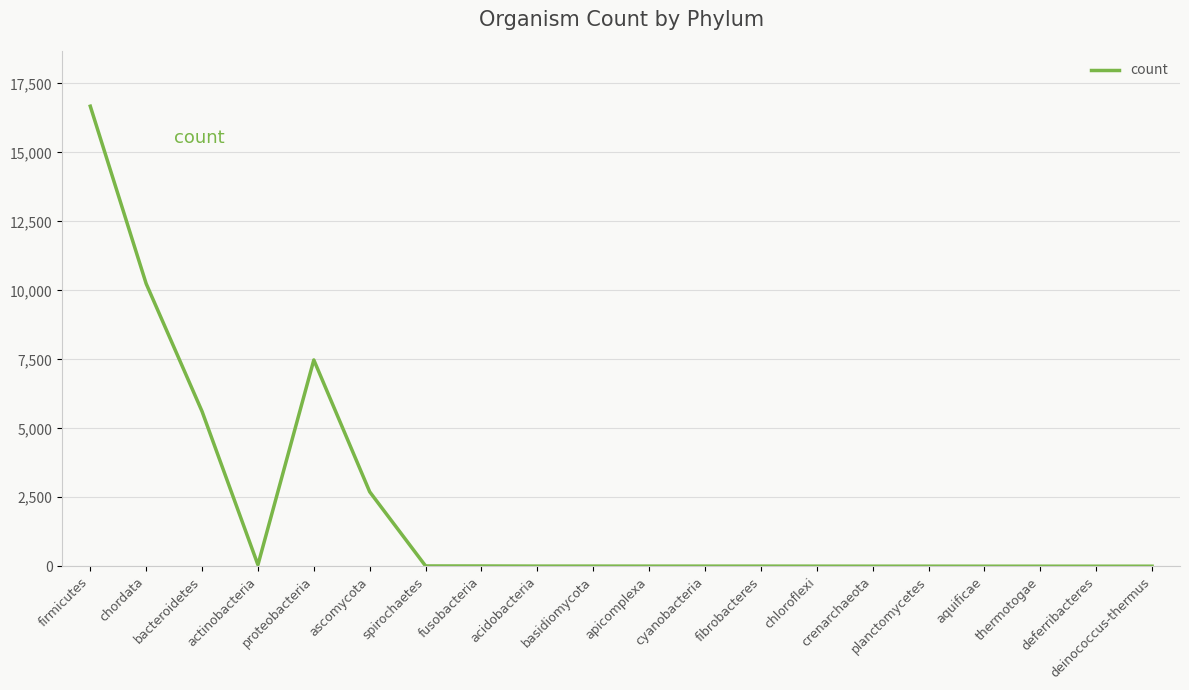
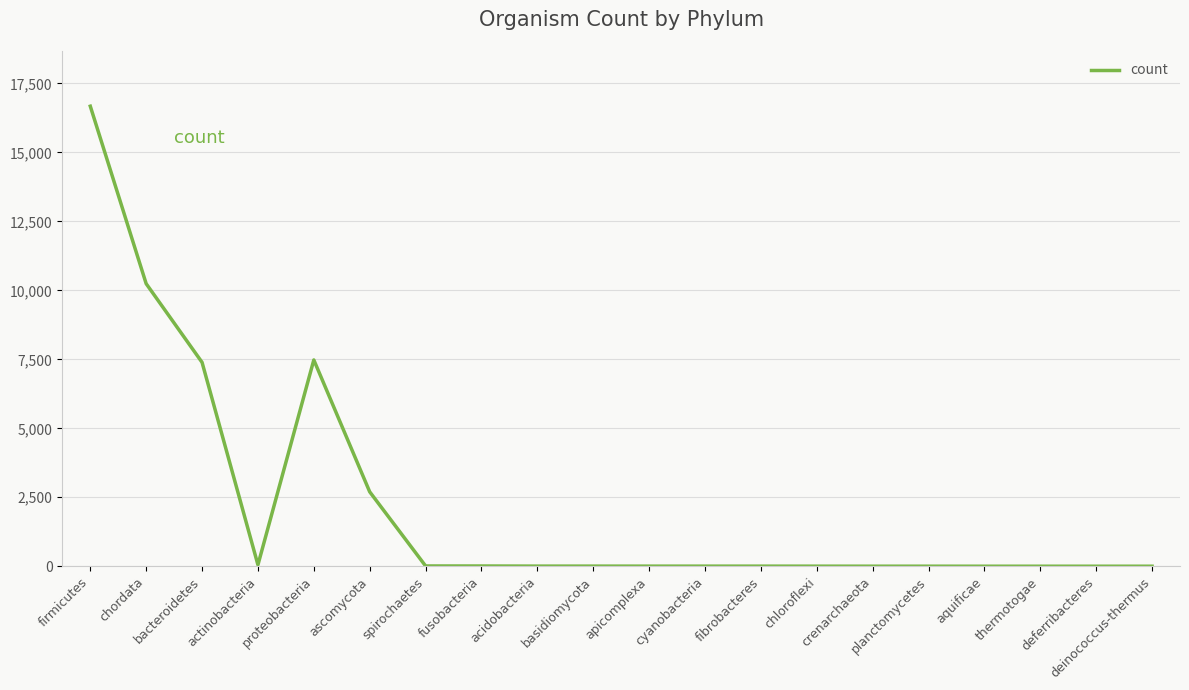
bacteroidetes: 5,600 -> 7,400
